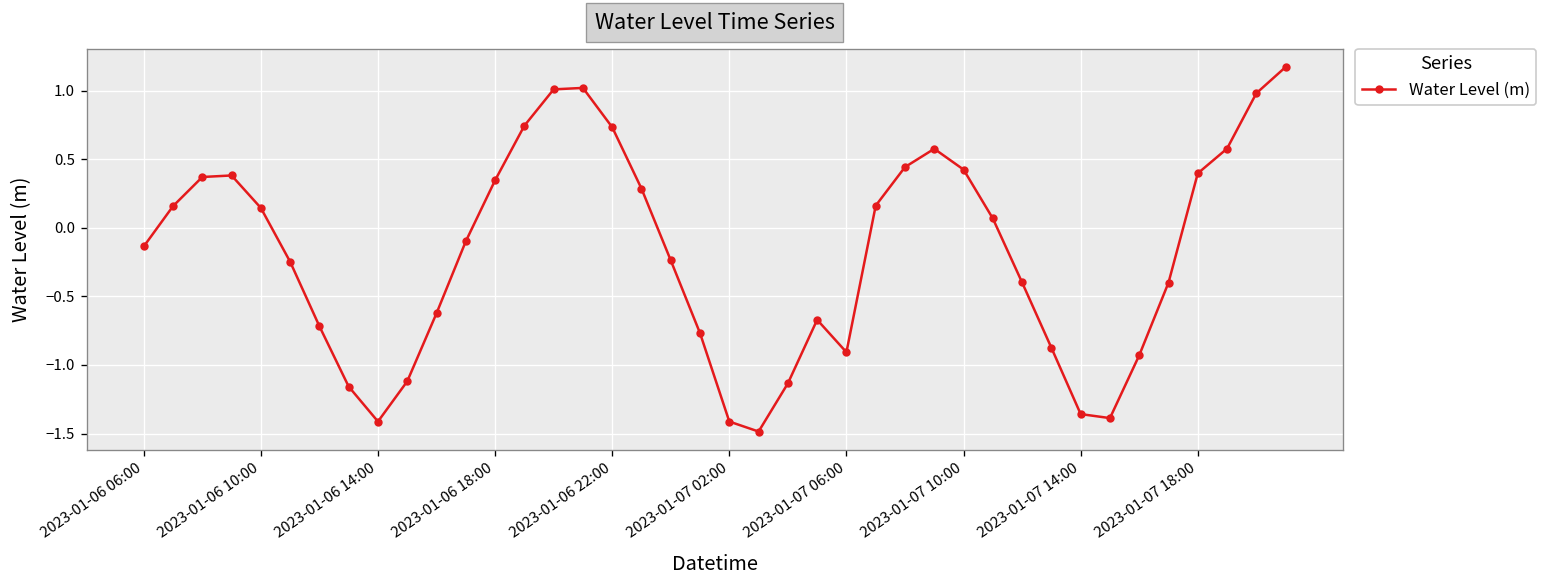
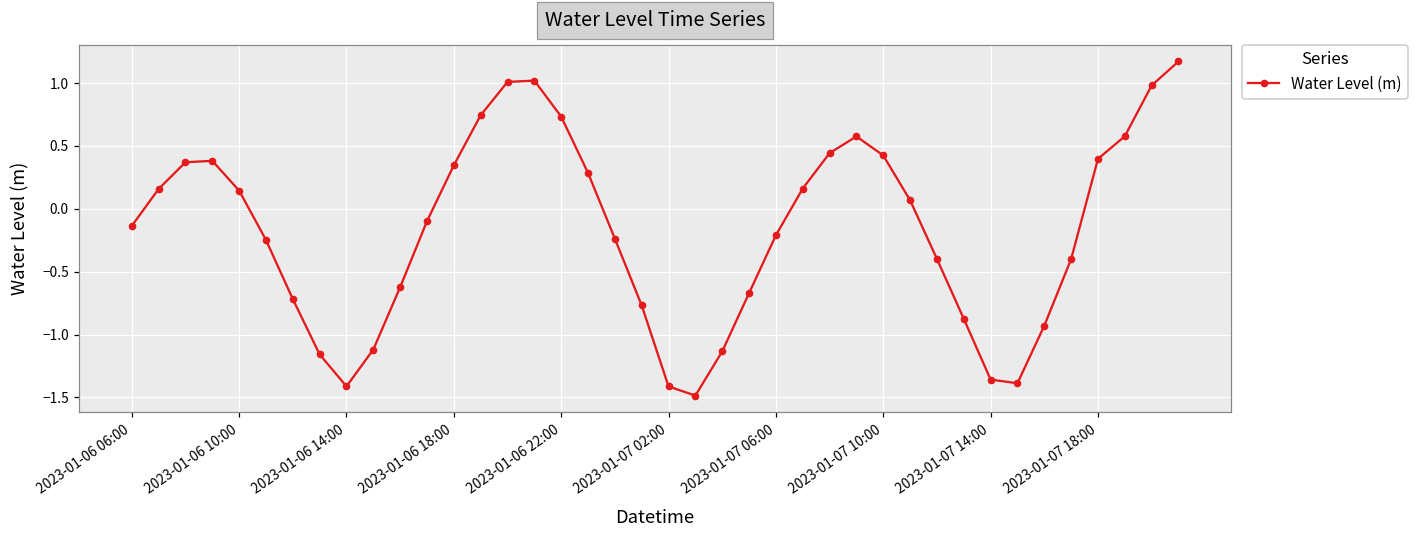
2023-01-07 06:00: -0.91 -> -0.21
